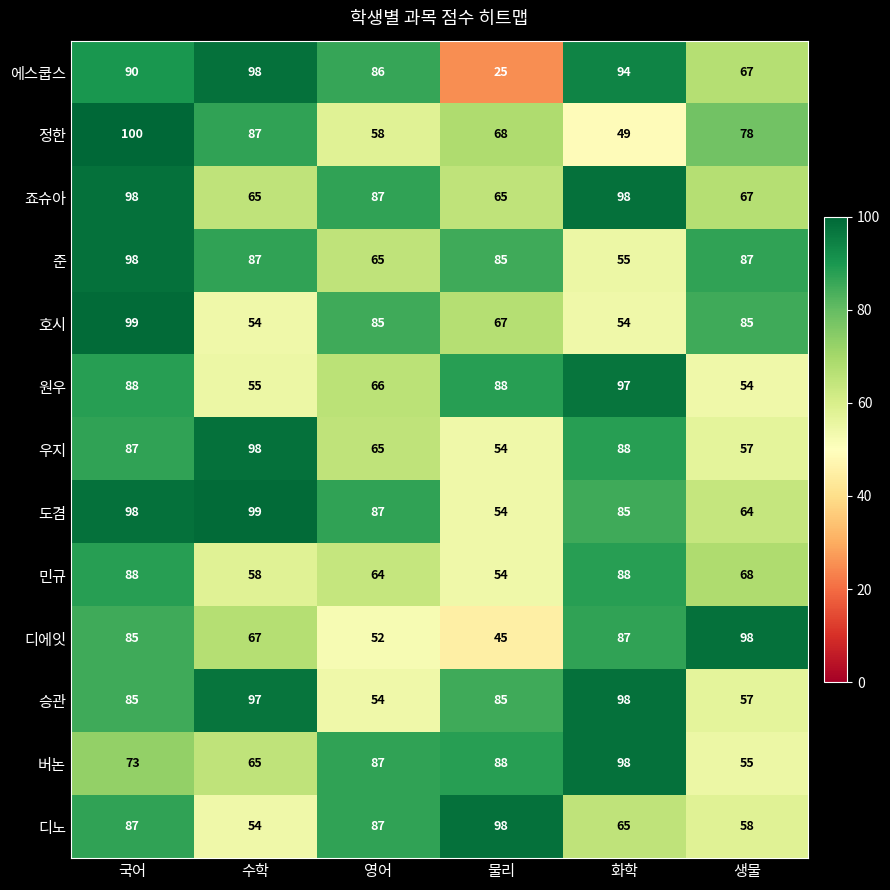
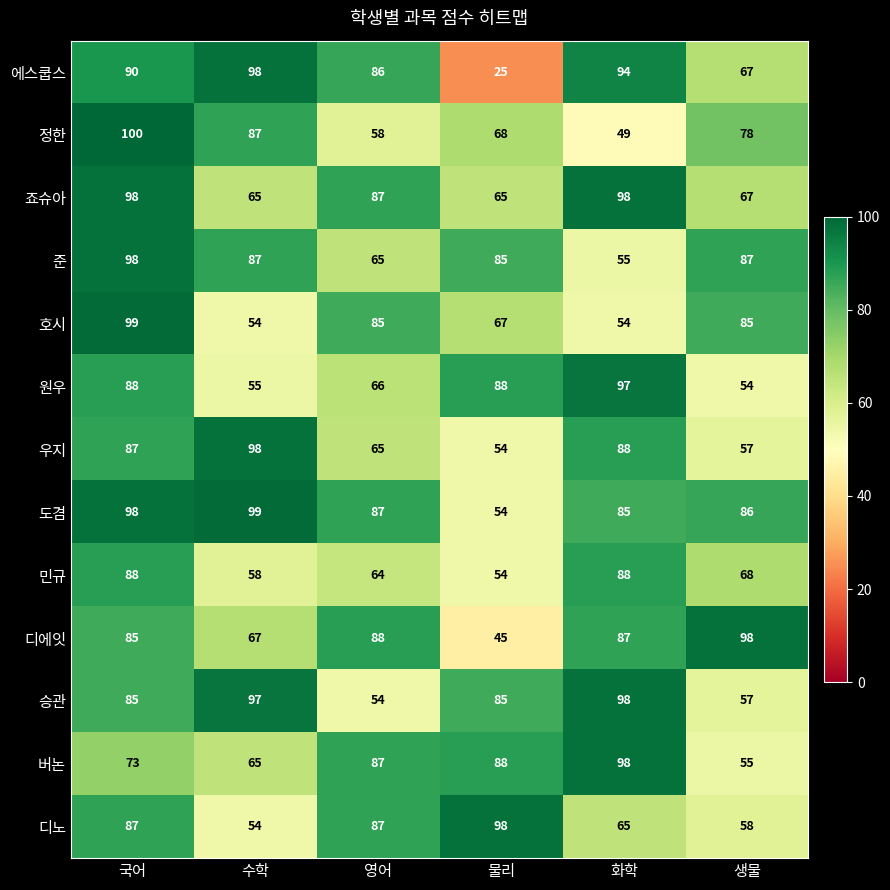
도겸, 생물: 64 -> 86
디에잇, 영어: 52 -> 88
